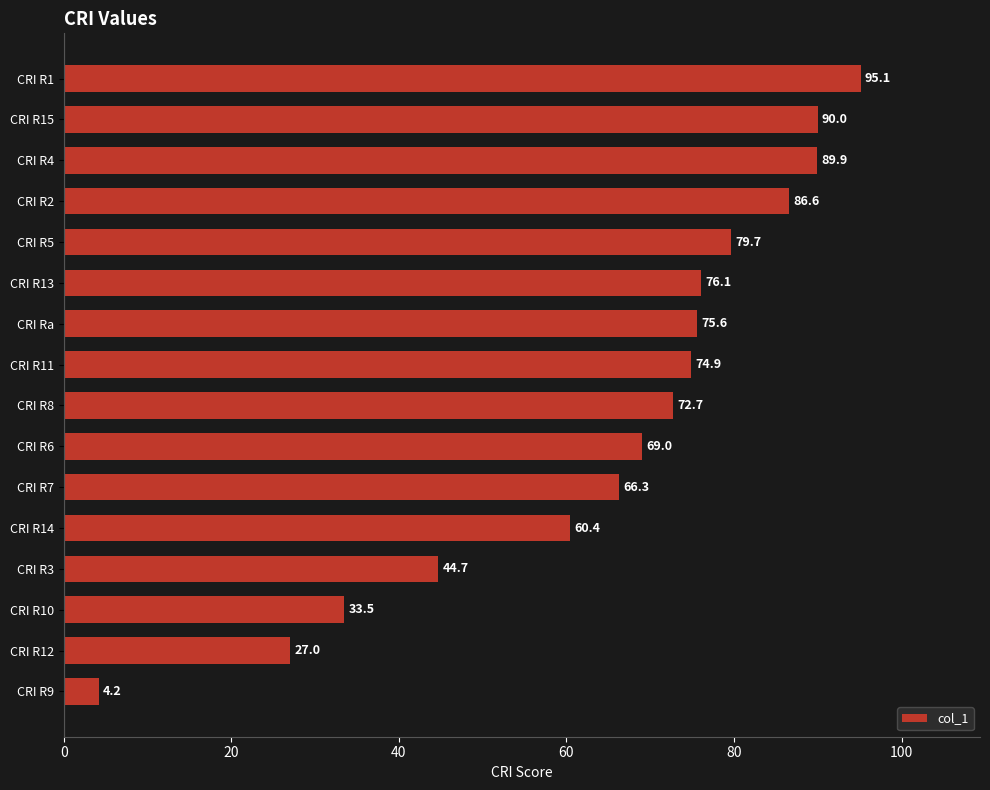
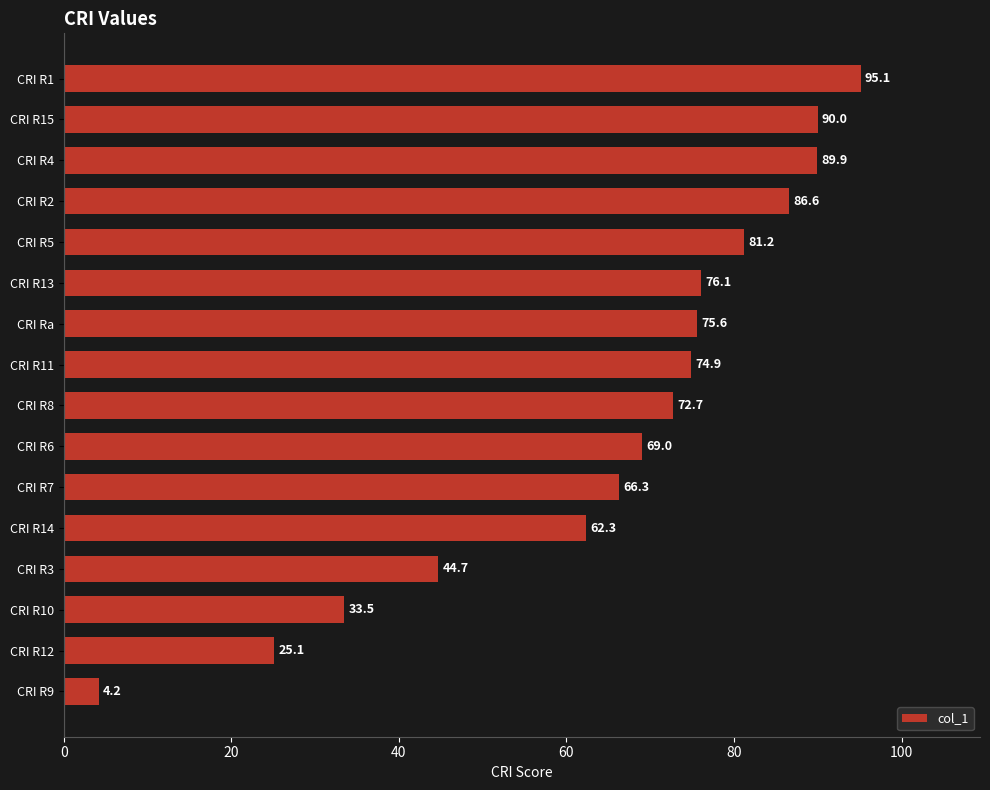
CRI R5: 79.7 -> 81.2
CRI R14: 60.4 -> 62.3
CRI R12: 27.0 -> 25.1
